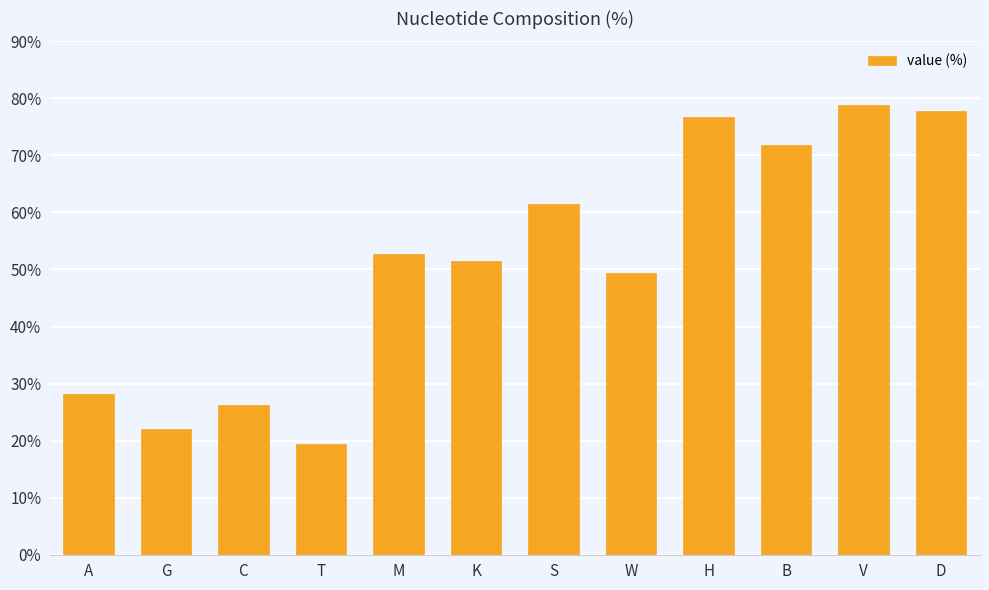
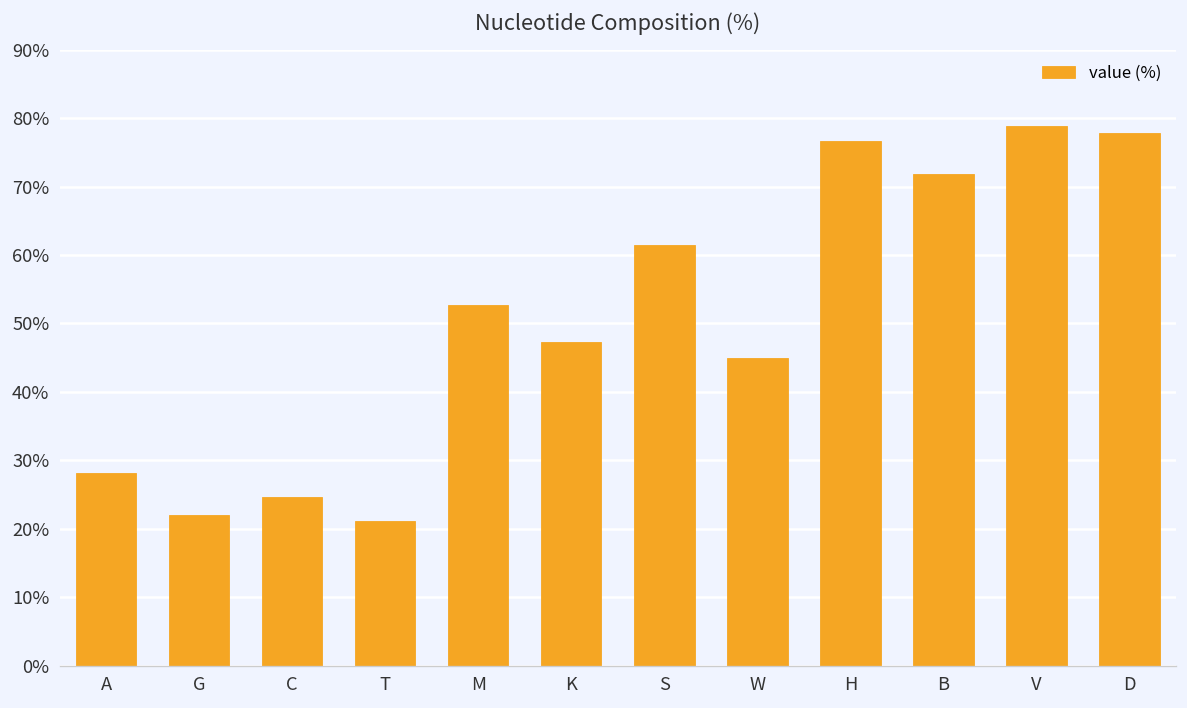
C: 26% -> 25%
T: 19% -> 21%
K: 51% -> 47%
W: 49% -> 45%
